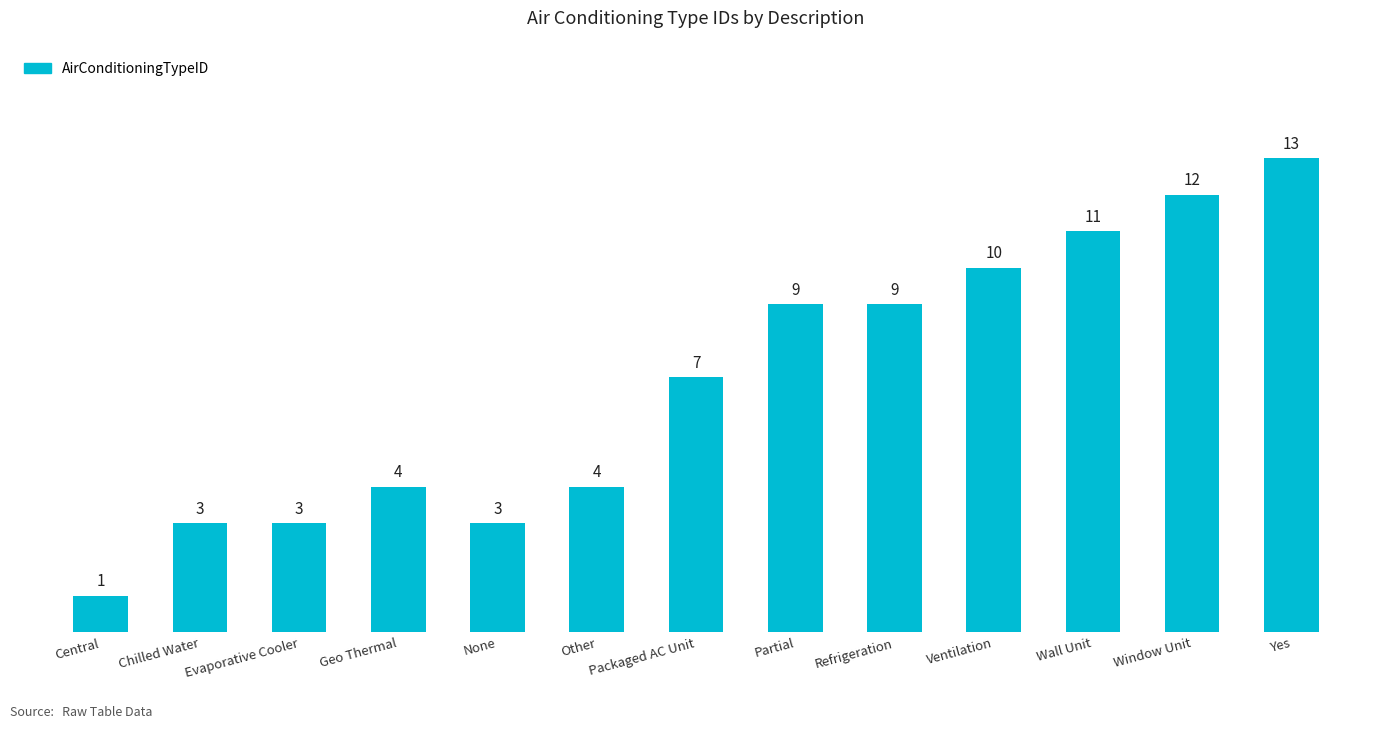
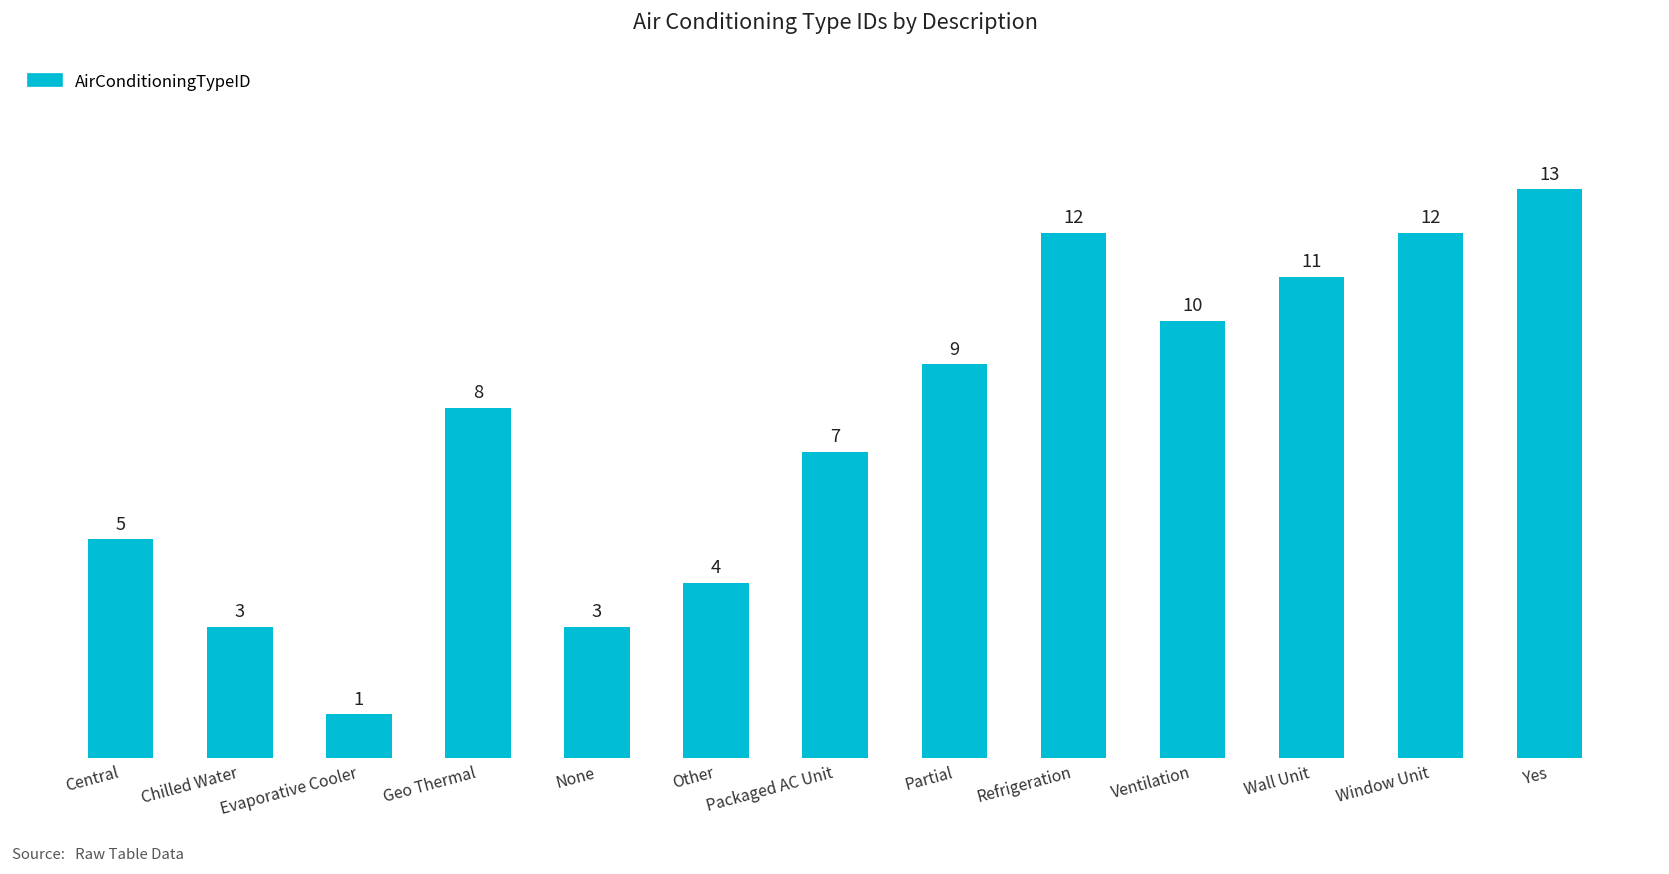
Central: 1 -> 5
Evaporative Cooler: 3 -> 1
Geo Thermal: 4 -> 8
Refrigeration: 9 -> 12
